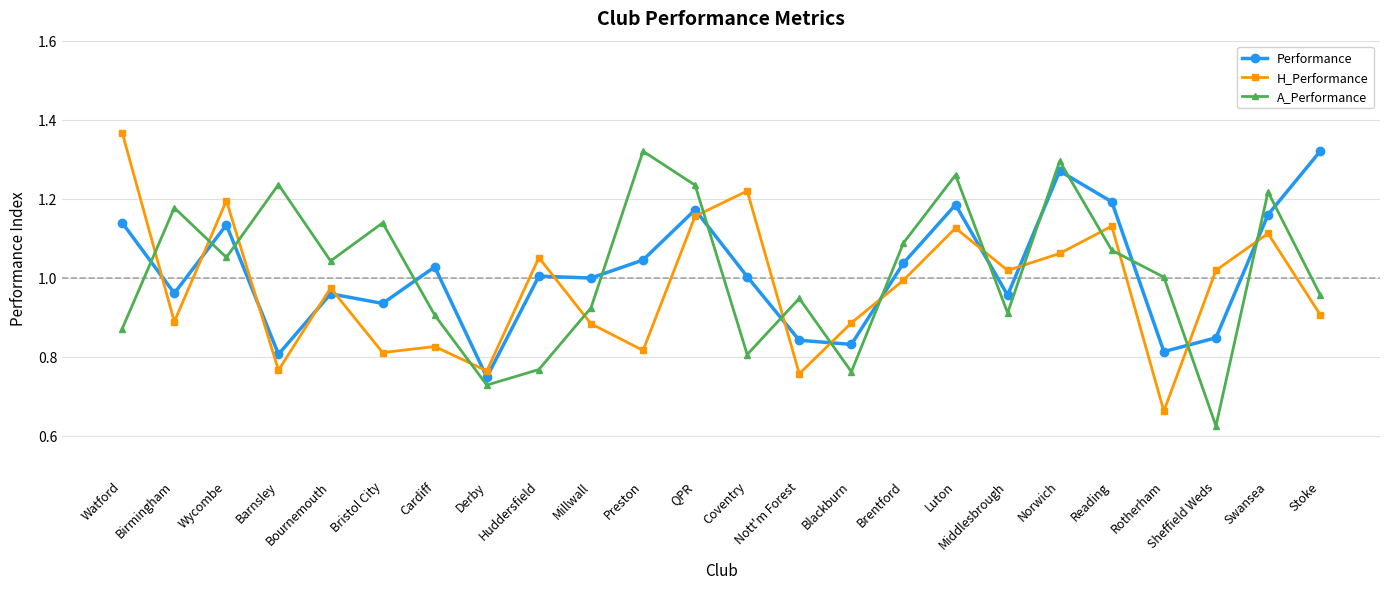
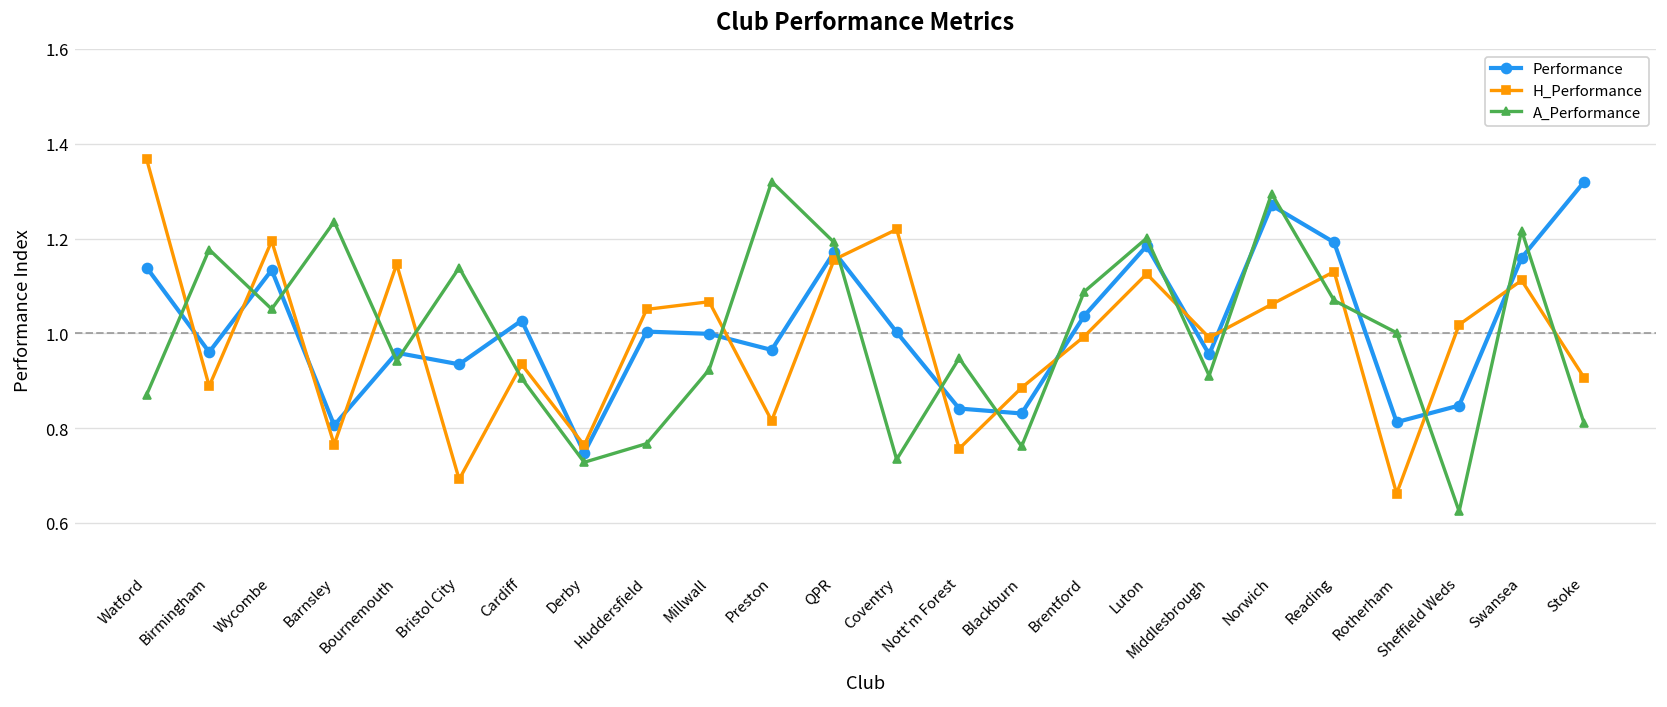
H_Performance, Bournemouth: 0.97 -> 1.15
A_Performance, Bournemouth: 1.04 -> 0.94
H_Performance, Bristol City: 0.81 -> 0.69
H_Performance, Cardiff: 0.83 -> 0.93
H_Performance, Millwall: 0.88 -> 1.07
Performance, Preston: 1.04 -> 0.96
A_Performance, QPR: 1.23 -> 1.19
A_Performance, Coventry: 0.81 -> 0.73
A_Performance, Luton: 1.26 -> 1.20
H_Performance, Middlesbrough: 1.02 -> 0.99
A_Performance, Stoke: 0.96 -> 0.81
